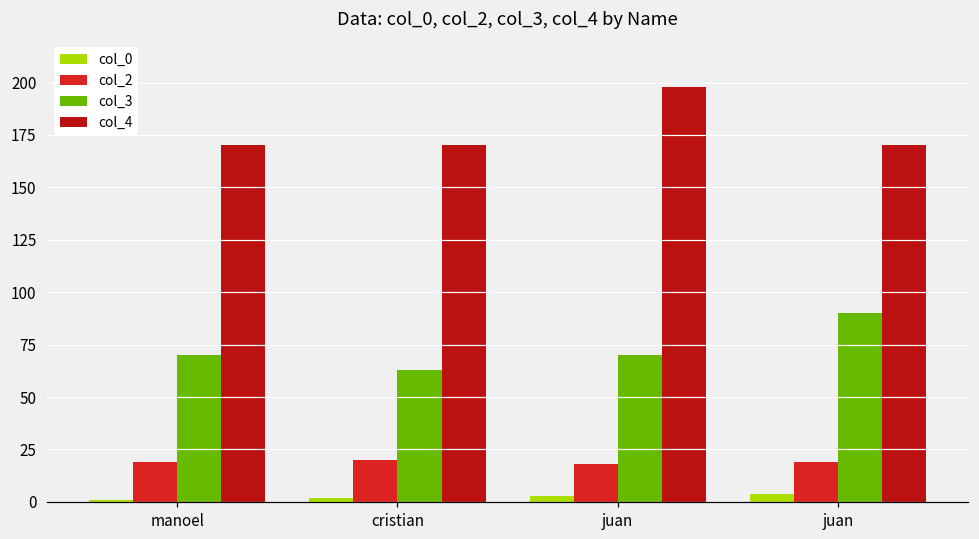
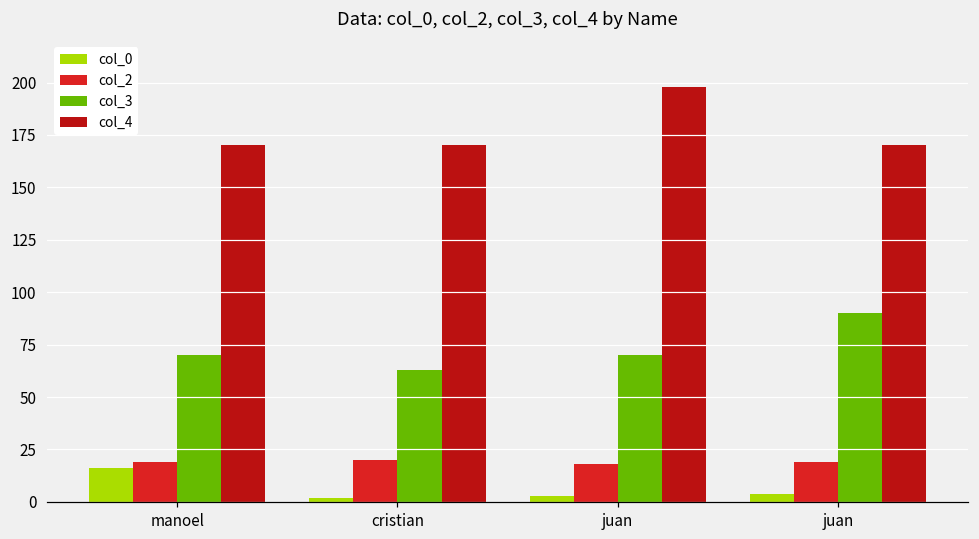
col_0, manoel: 1 -> 16
